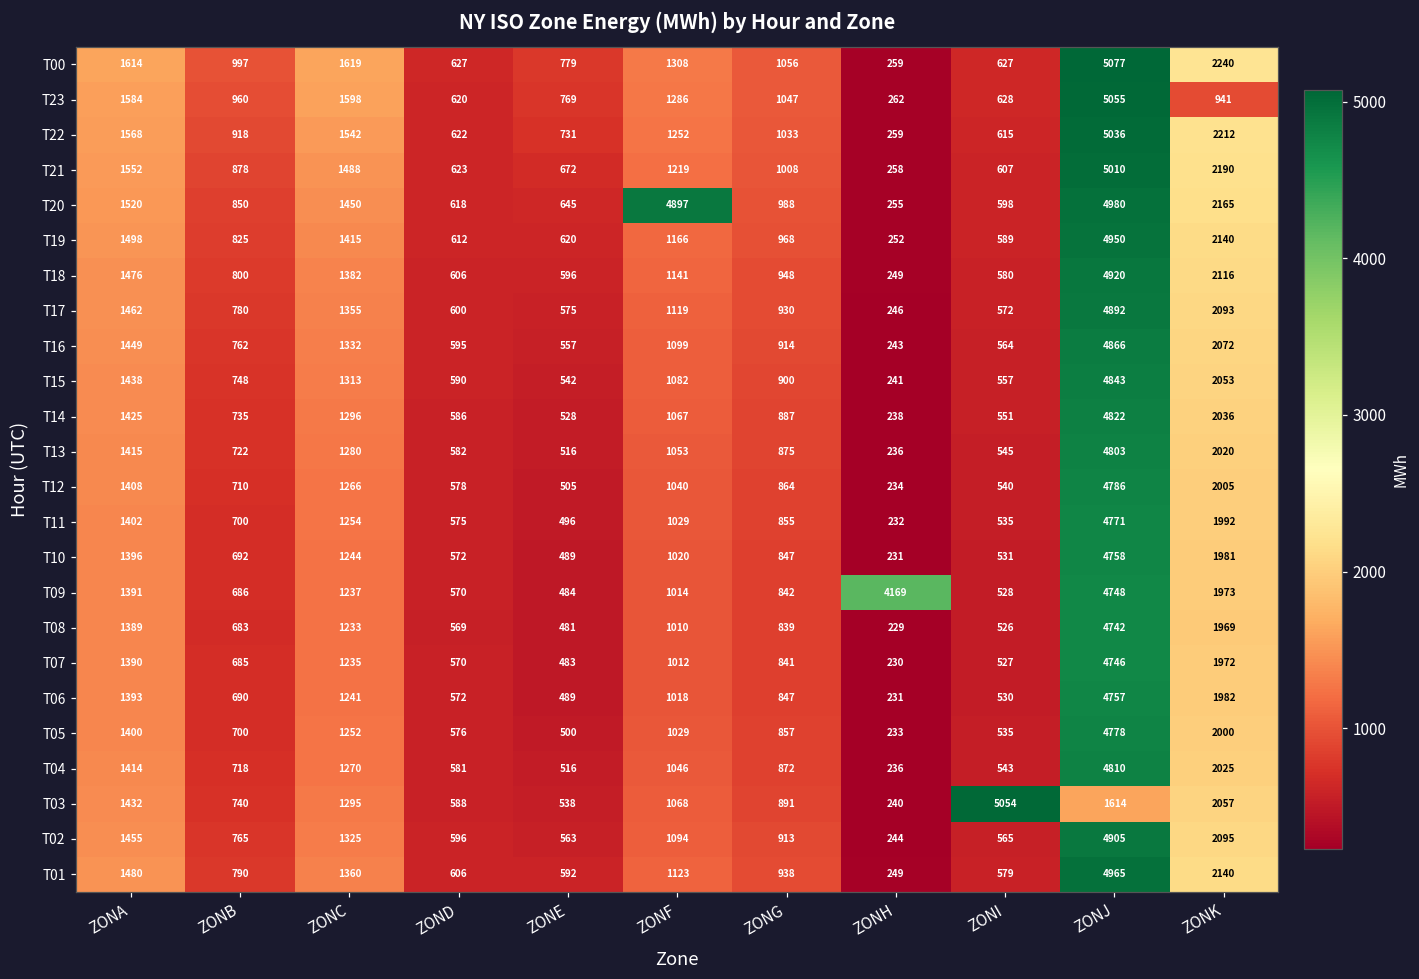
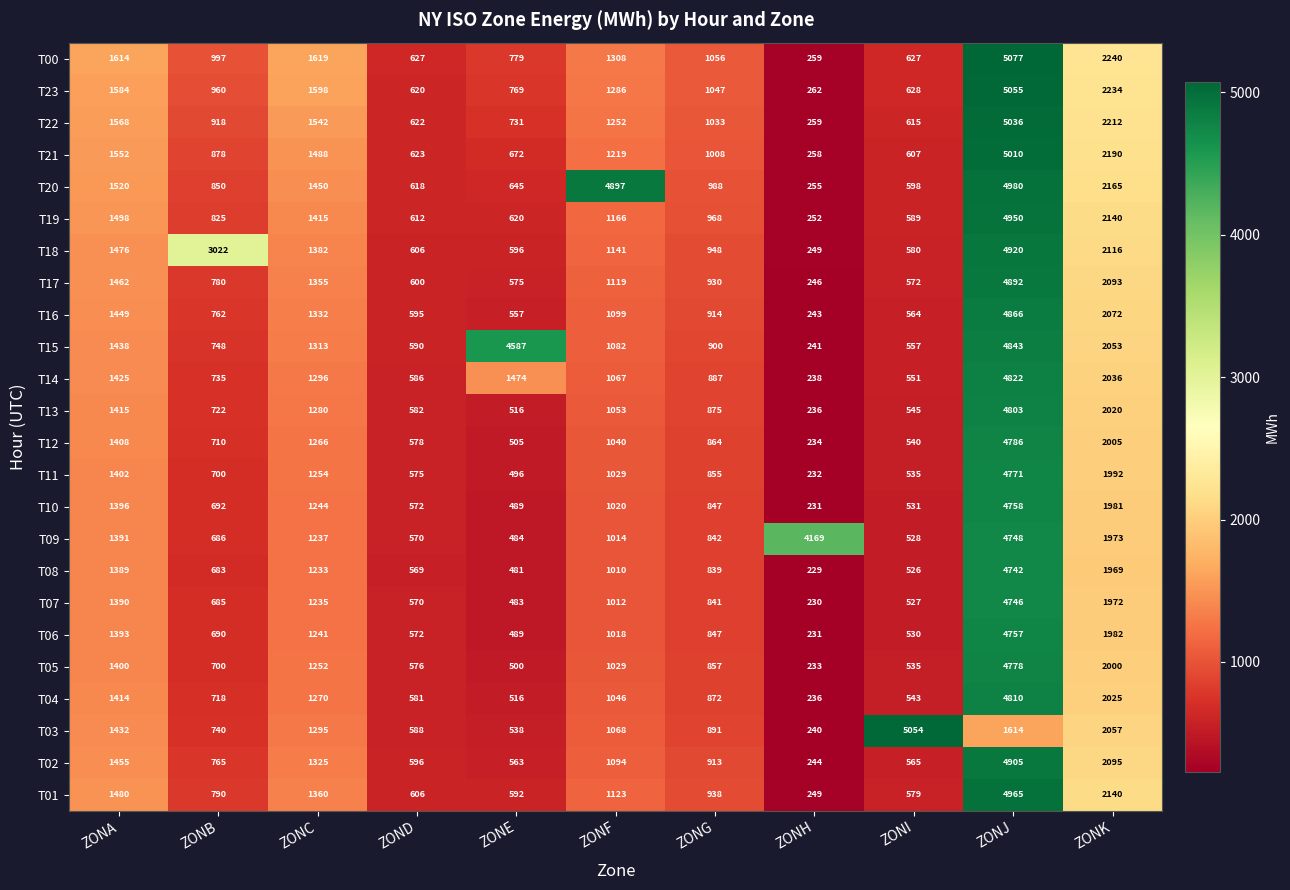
T23, ZONK: 941 -> 2234
T18, ZONB: 800 -> 3022
T15, ZONE: 542 -> 4587
T14, ZONE: 528 -> 1474
